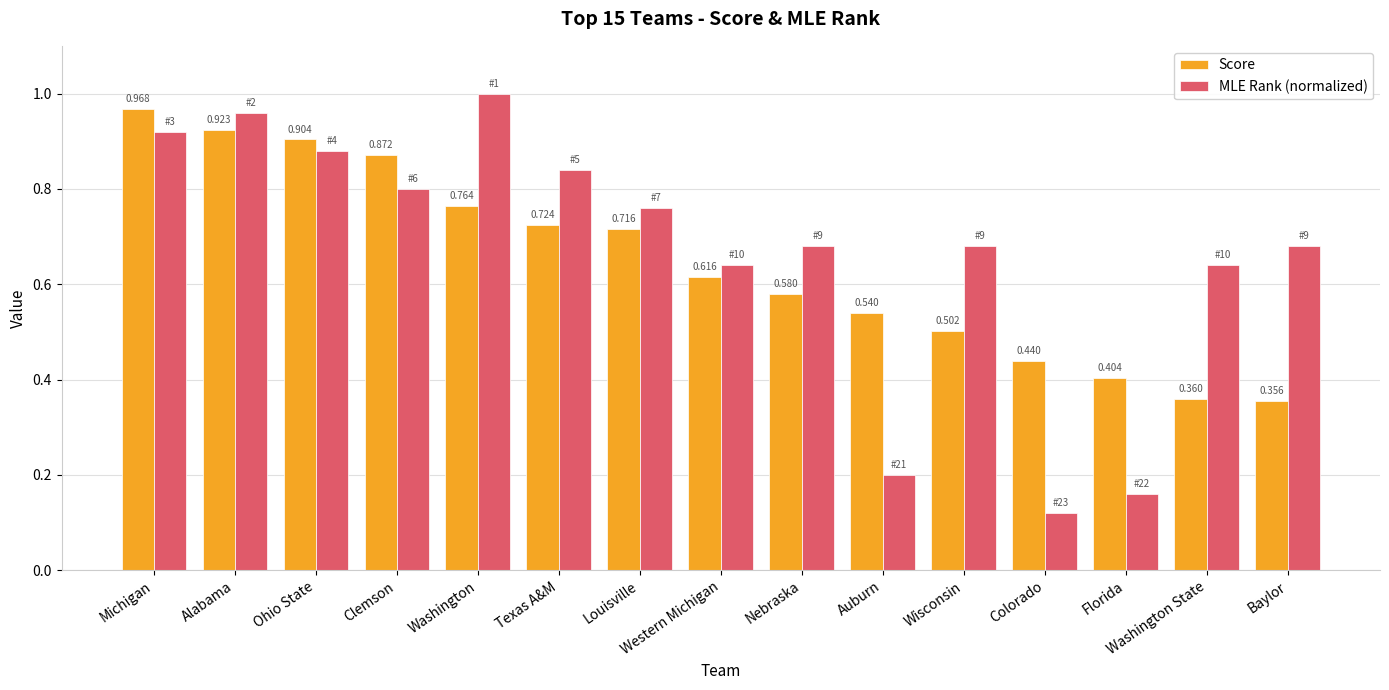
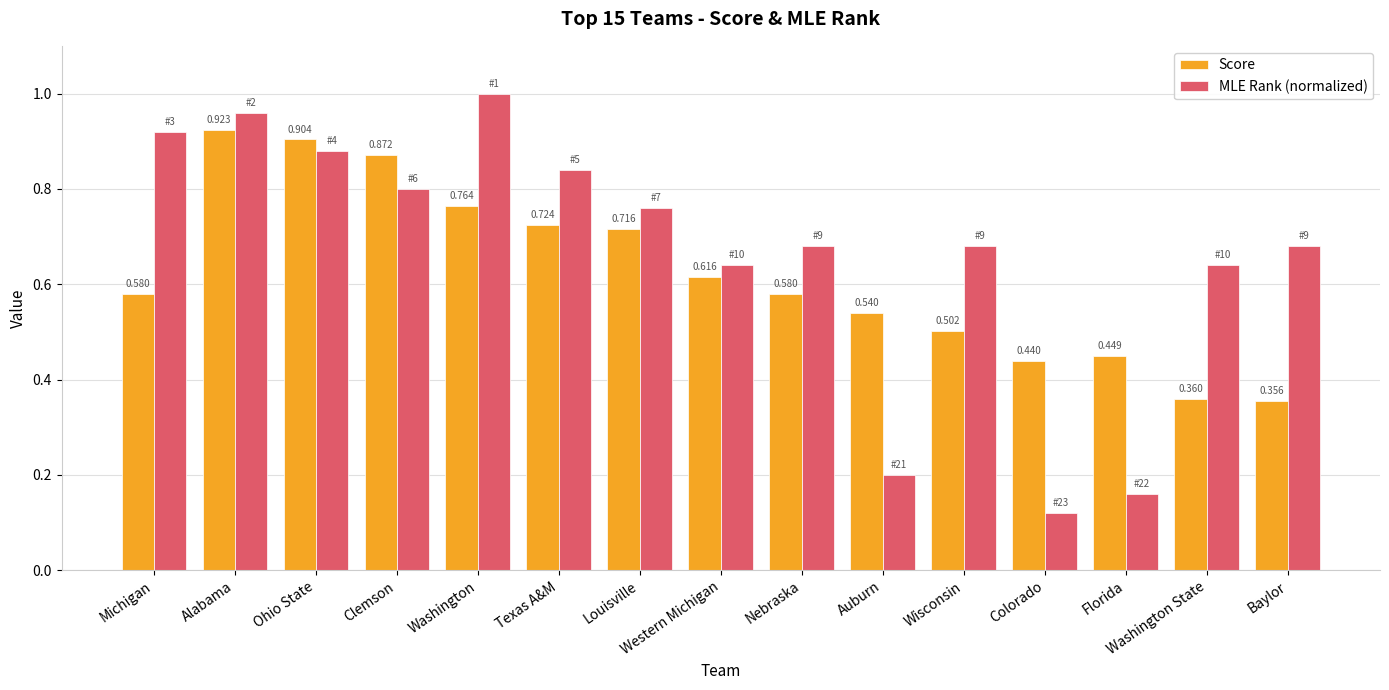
Score, Michigan: 0.968 -> 0.580
Score, Florida: 0.404 -> 0.449
